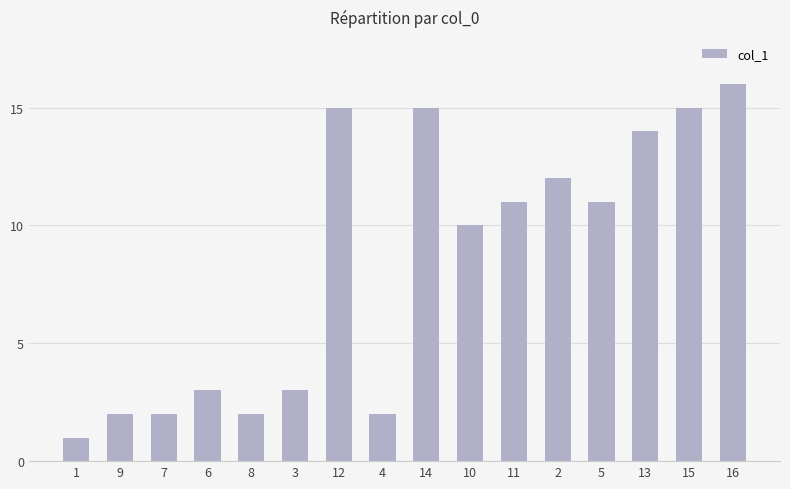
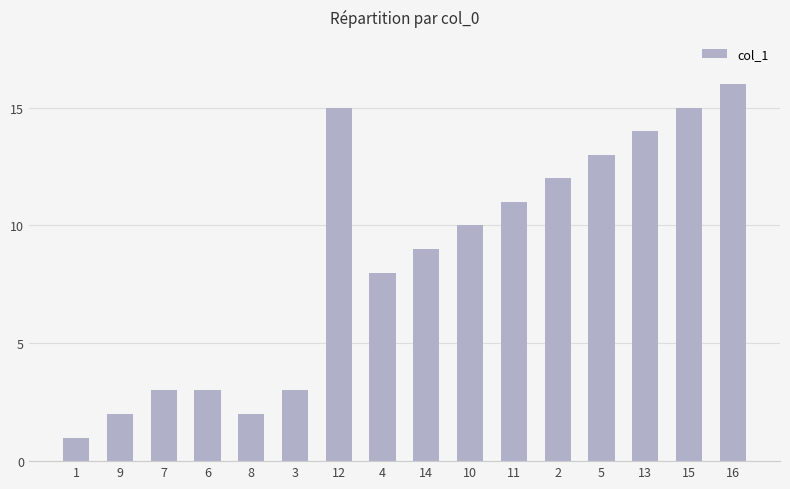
7: 2 -> 3
4: 2 -> 8
14: 15 -> 9
5: 11 -> 13
